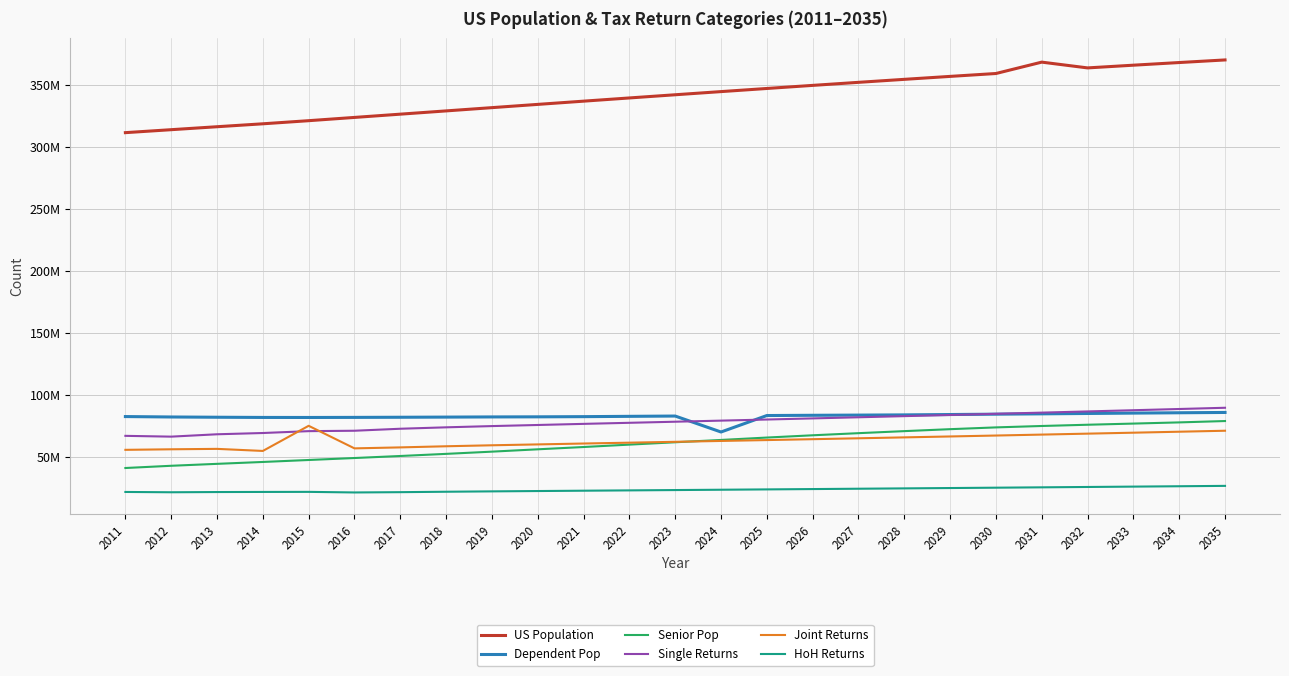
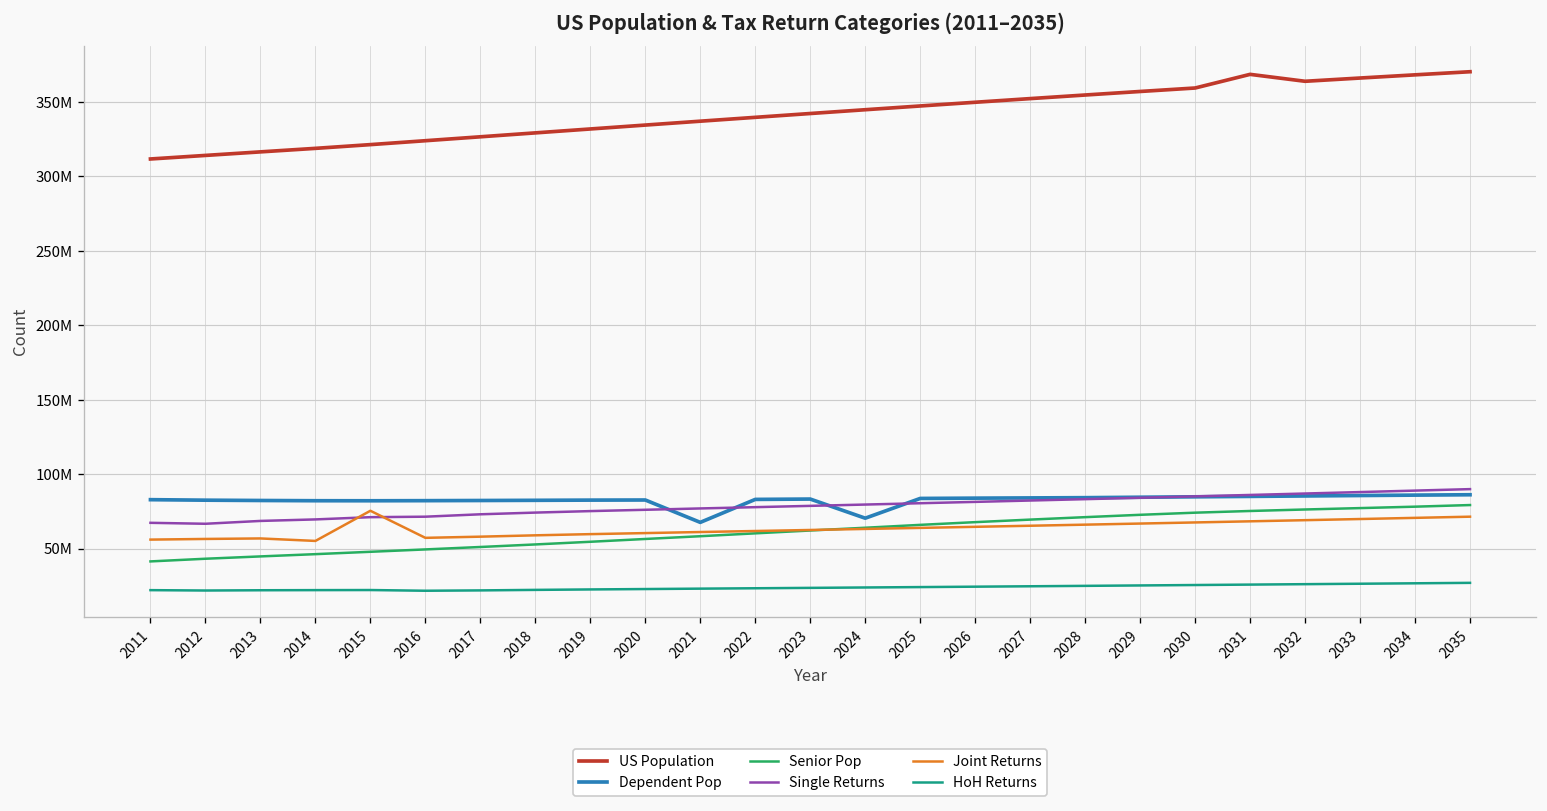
Dependent Pop, 2021: 83000000 -> 68000000
